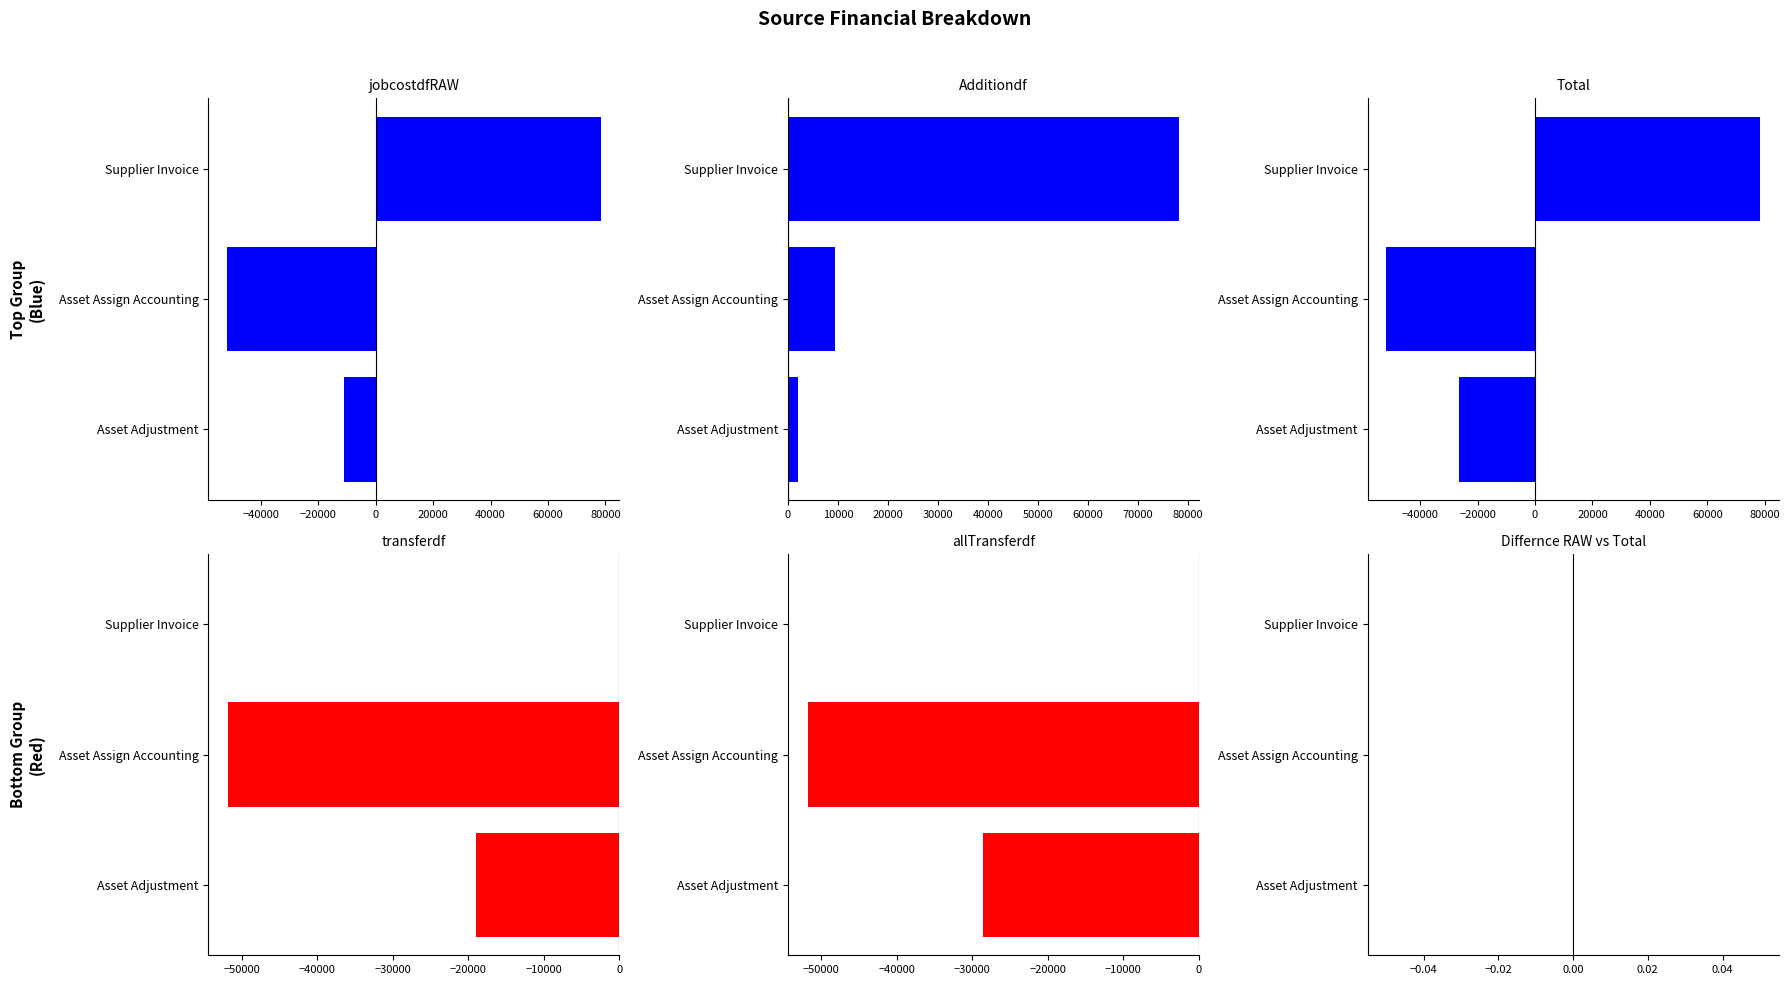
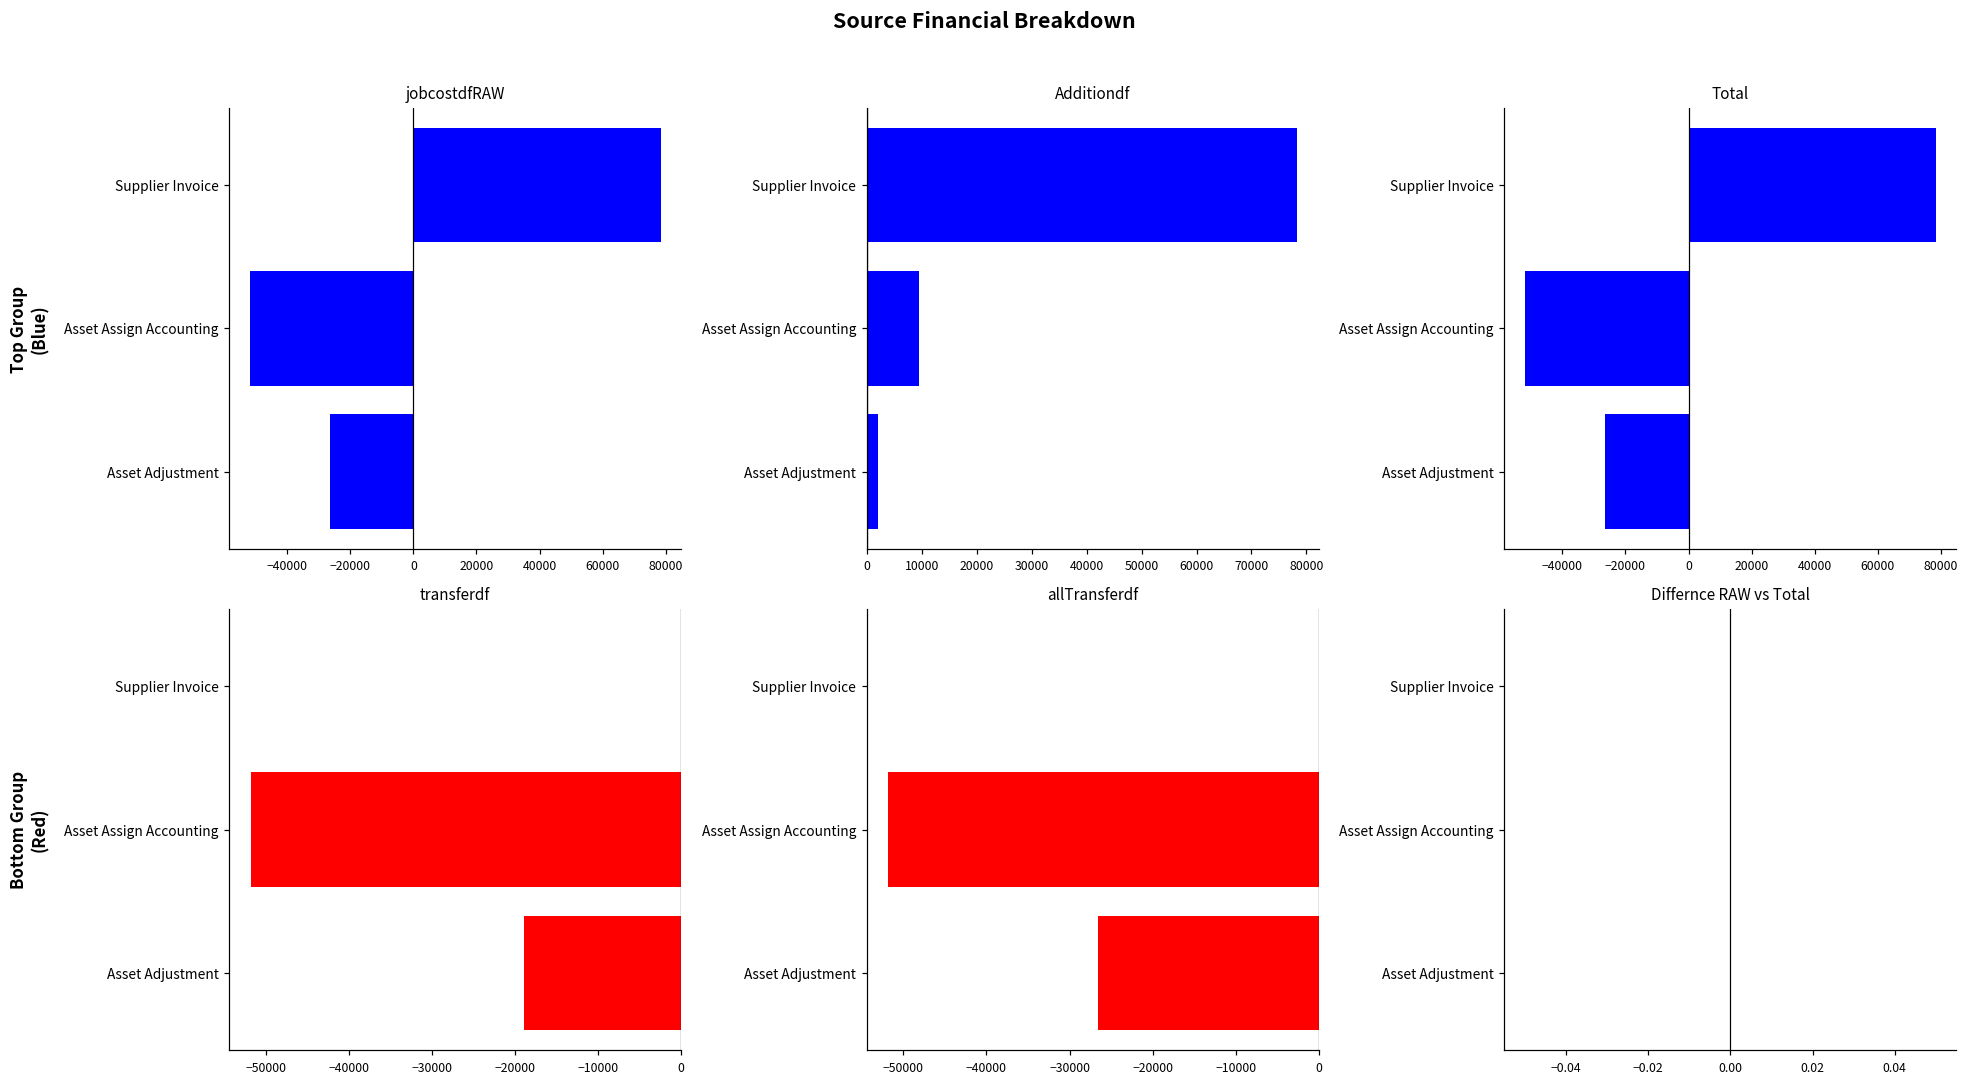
jobcostdfRAW, Asset Adjustment: -11000 -> -27000
allTransferdf, Asset Adjustment: -29000 -> -27000
